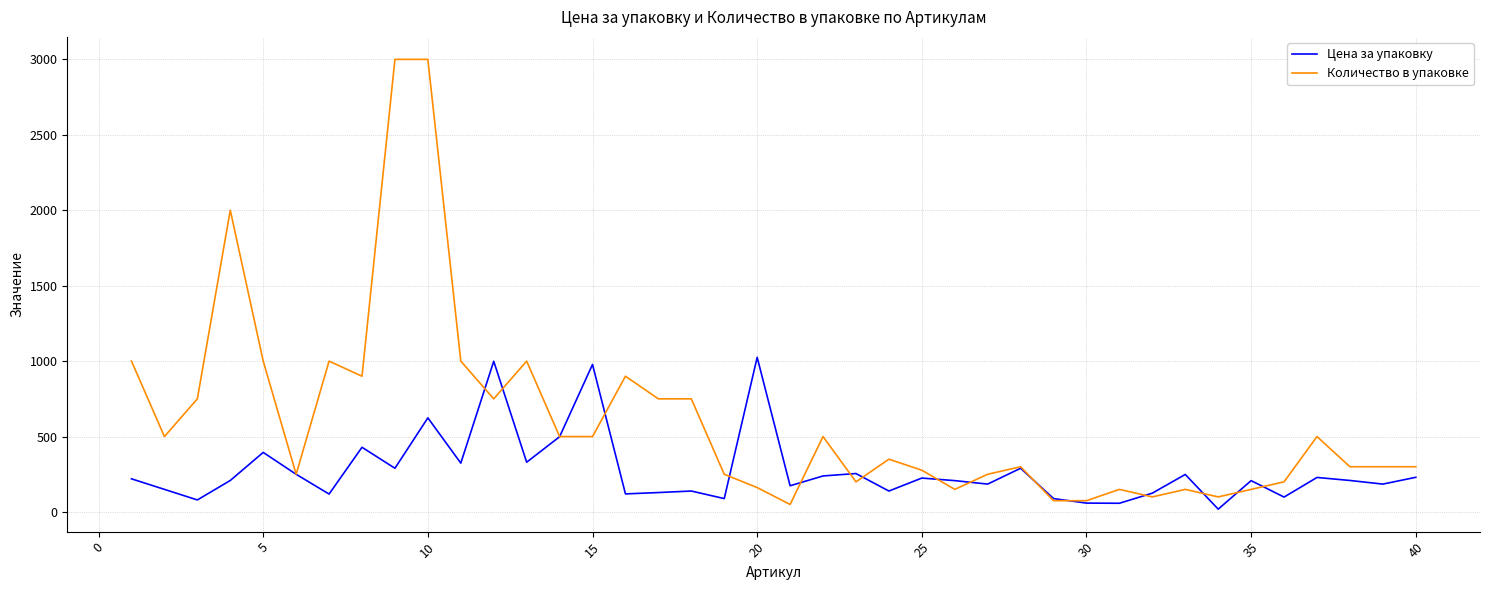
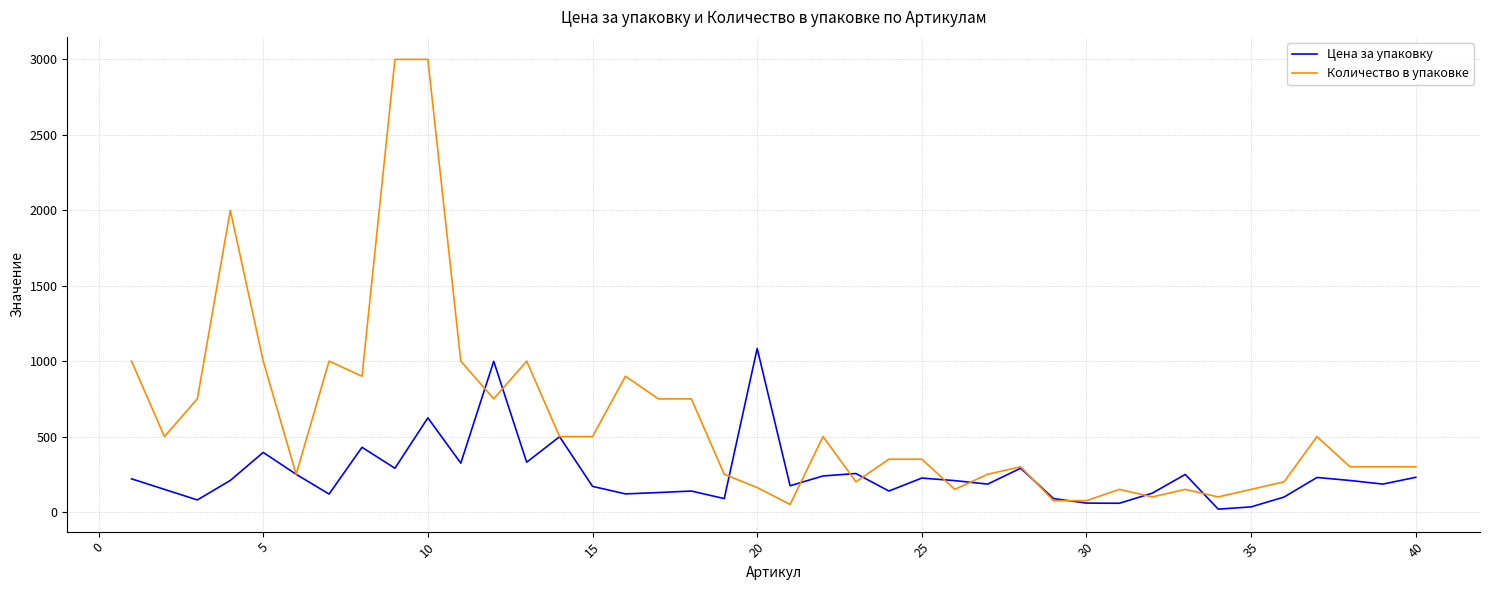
Цена за упаковку, 15: 980 -> 170
Цена за упаковку, 20: 1030 -> 1080
Количество в упаковке, 25: 280 -> 350
Цена за упаковку, 35: 210 -> 30
